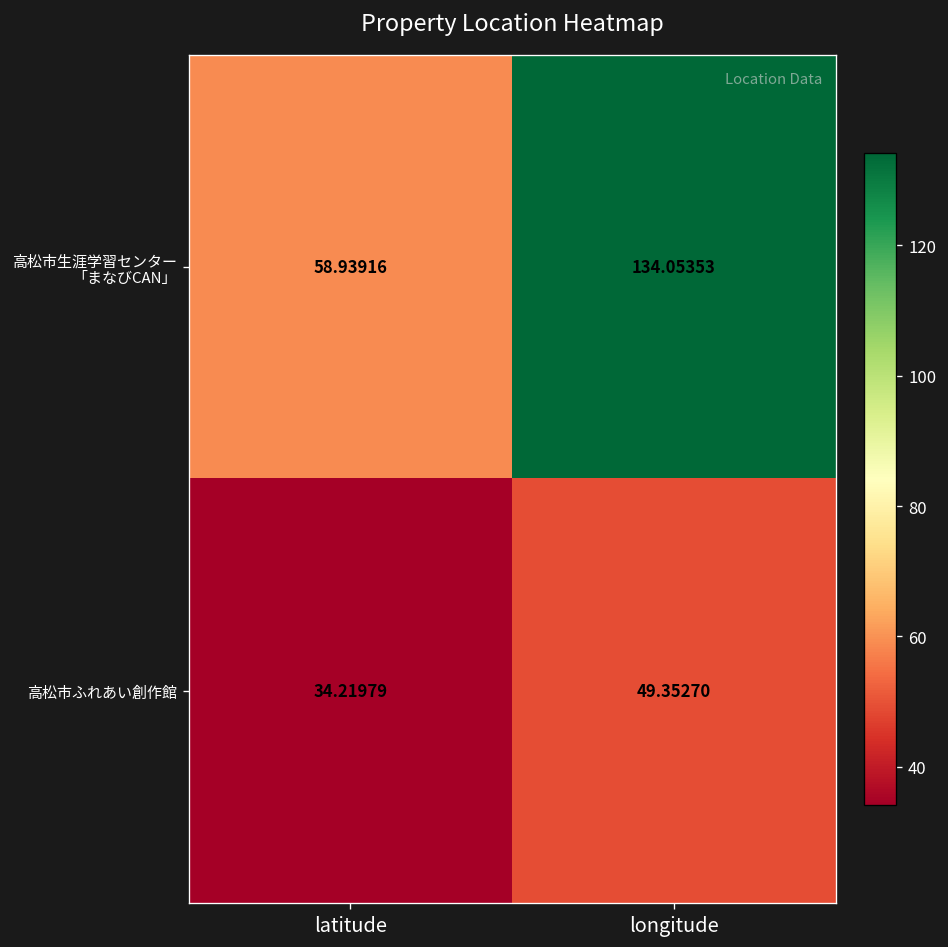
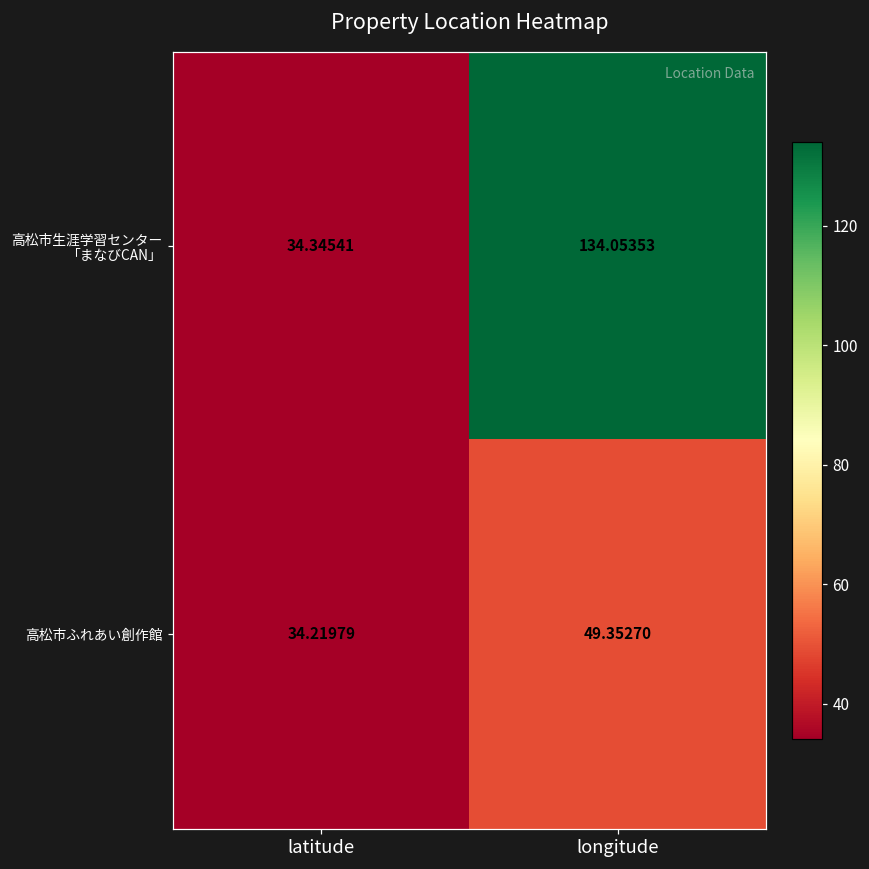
高松市生涯学習センター 「まなびCAN」, latitude: 58.93916 -> 34.34541
